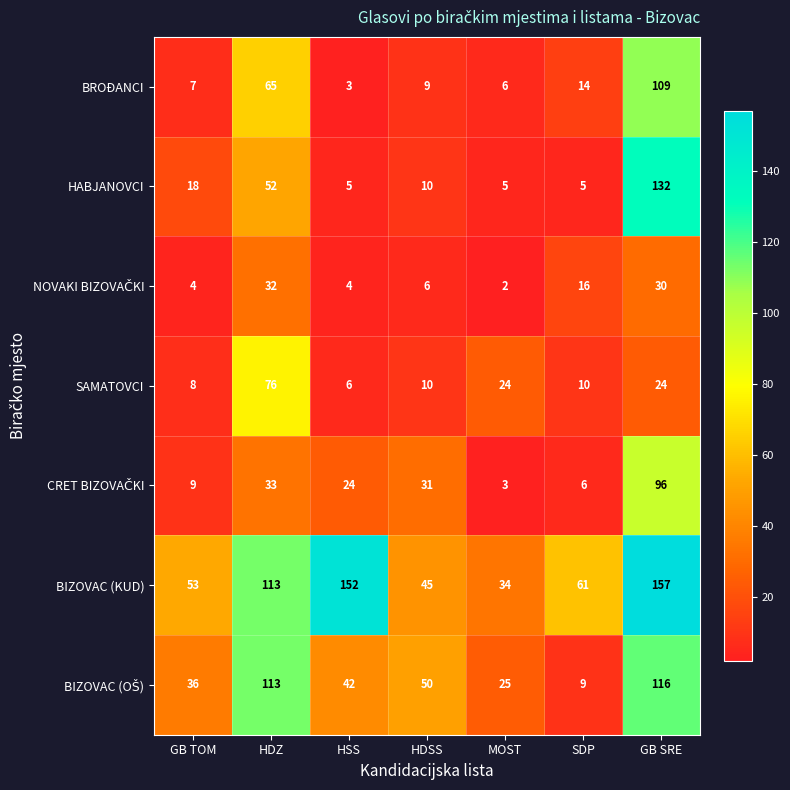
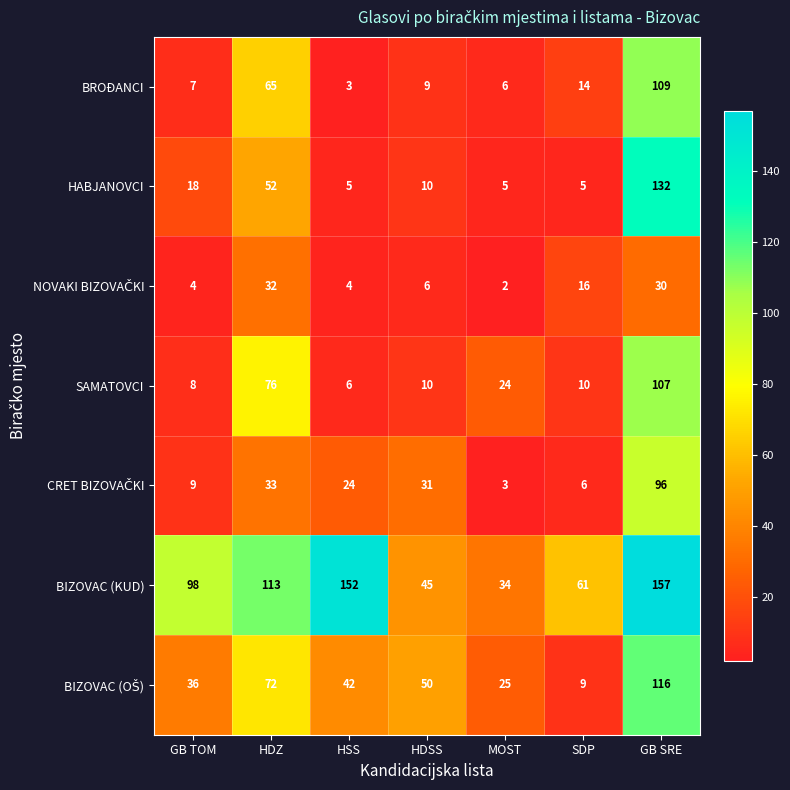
SAMATOVCI, GB SRE: 24 -> 107
BIZOVAC (KUD), GB TOM: 53 -> 98
BIZOVAC (OŠ), HDZ: 113 -> 72
